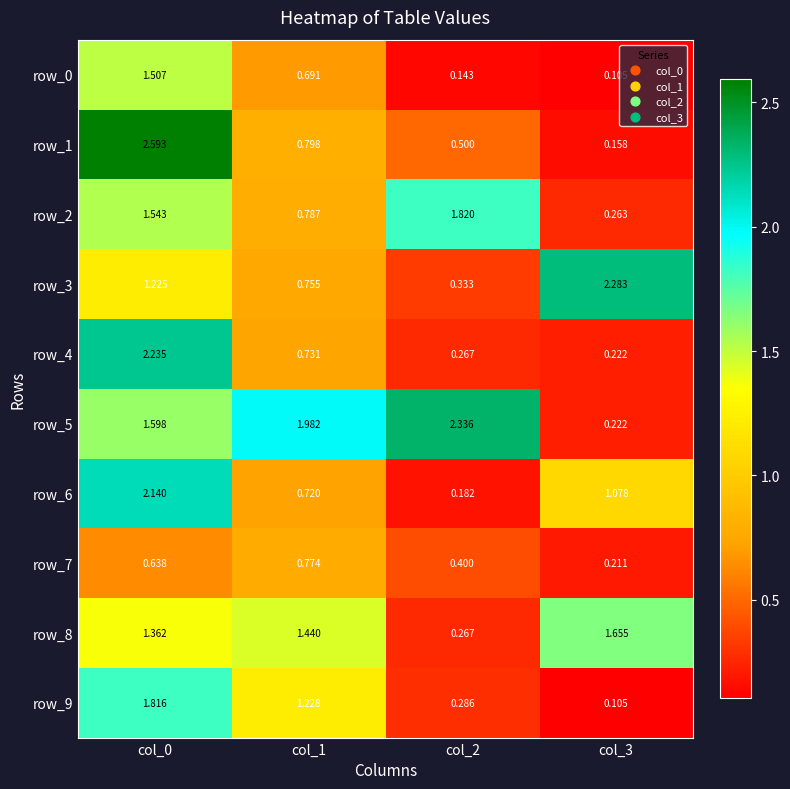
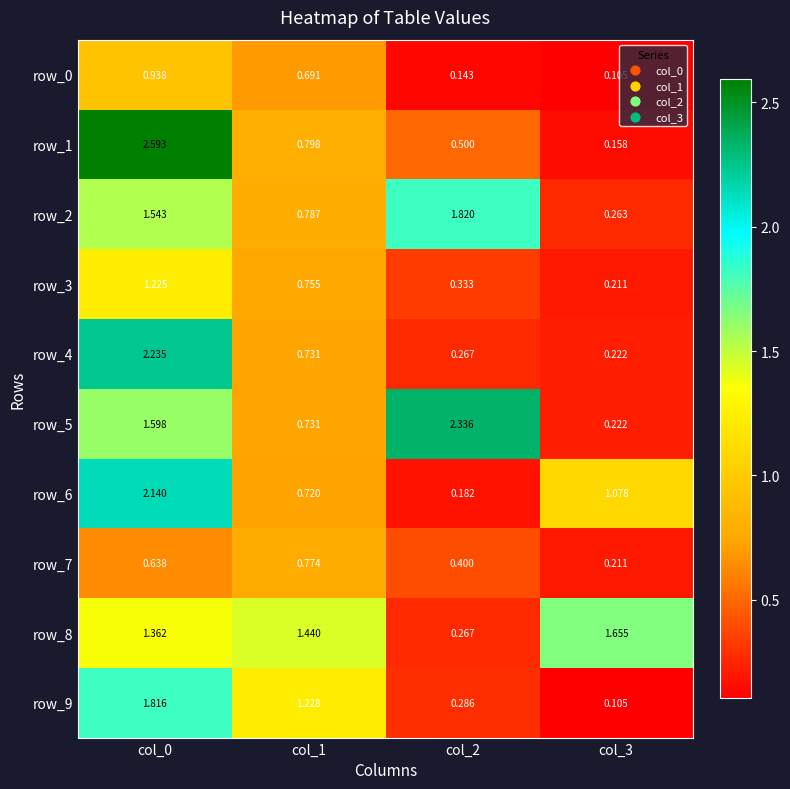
row_0, col_0: 1.507 -> 0.938
row_3, col_3: 2.283 -> 0.211
row_5, col_1: 1.982 -> 0.731
